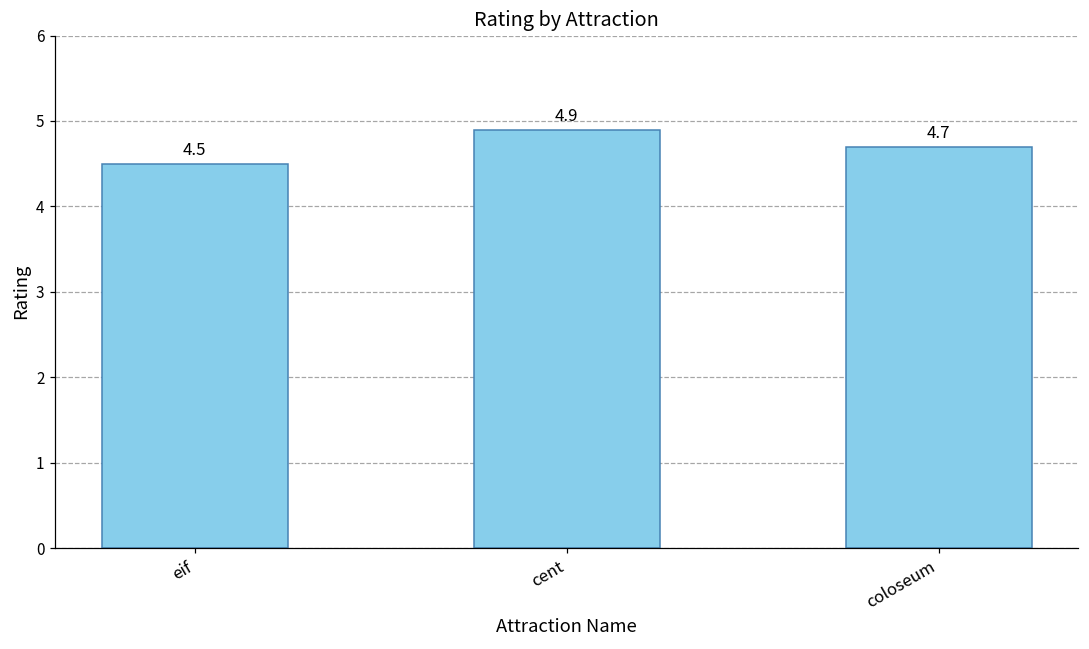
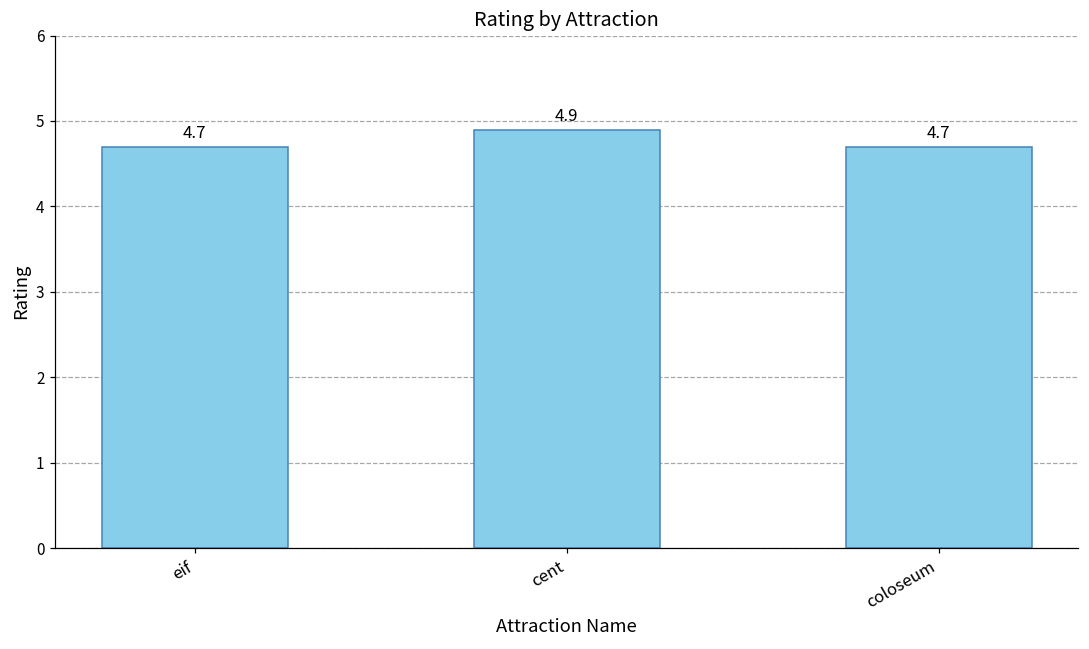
eif: 4.5 -> 4.7
